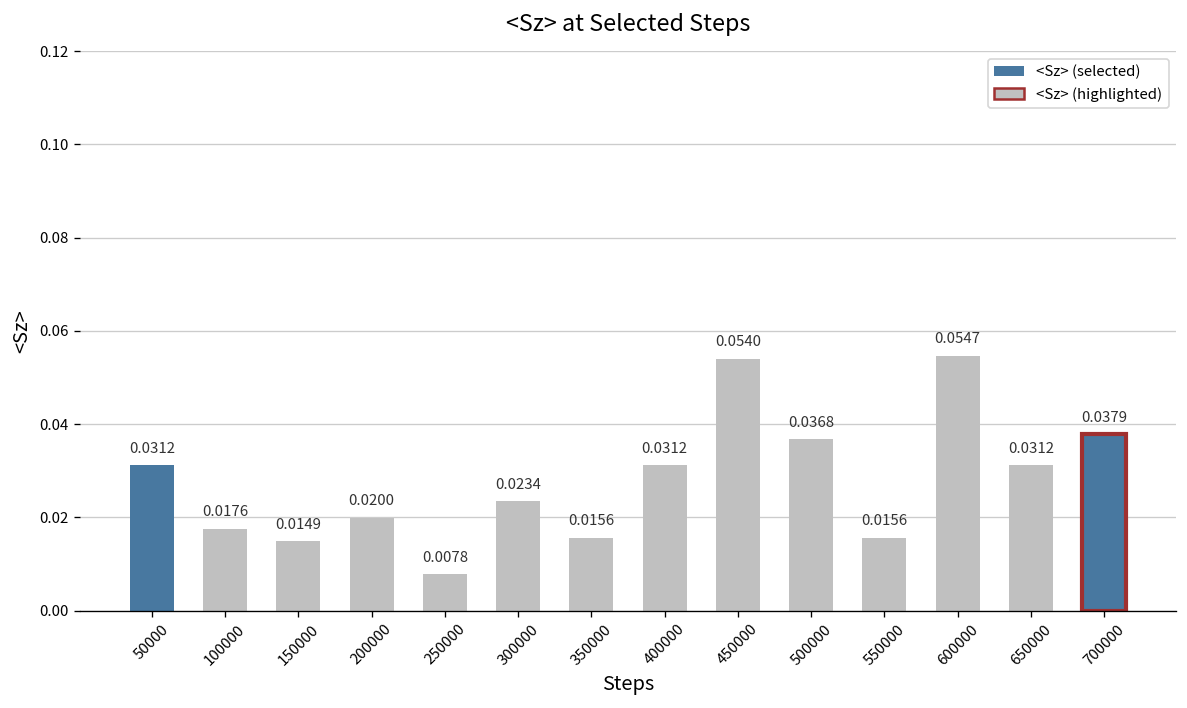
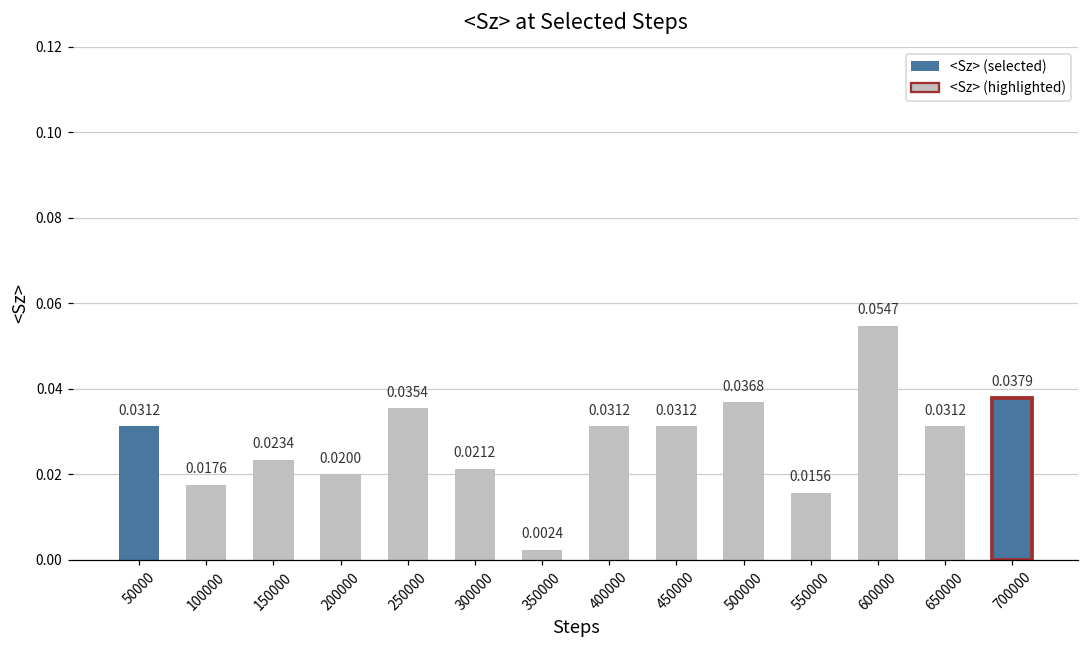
150000: 0.0149 -> 0.0234
250000: 0.0078 -> 0.0354
300000: 0.0234 -> 0.0212
350000: 0.0156 -> 0.0024
450000: 0.0540 -> 0.0312
